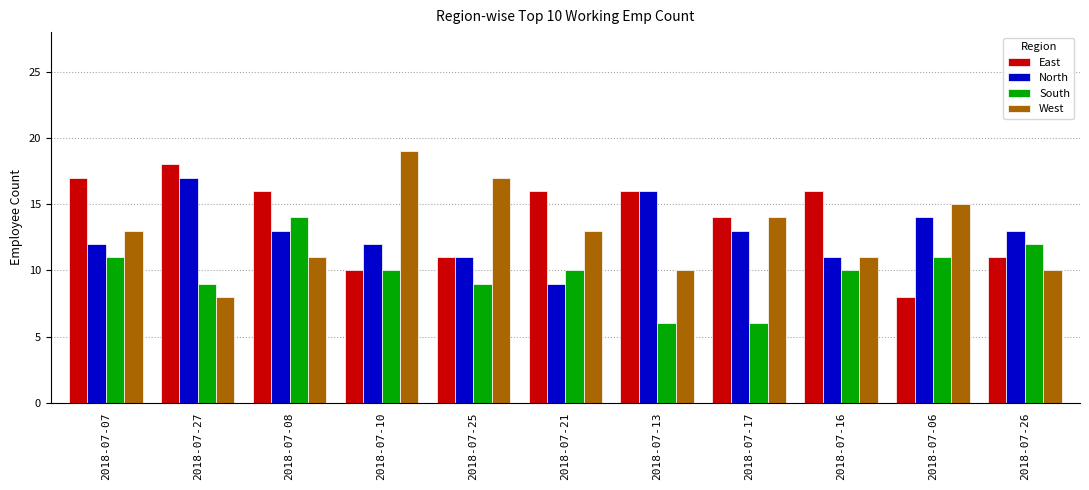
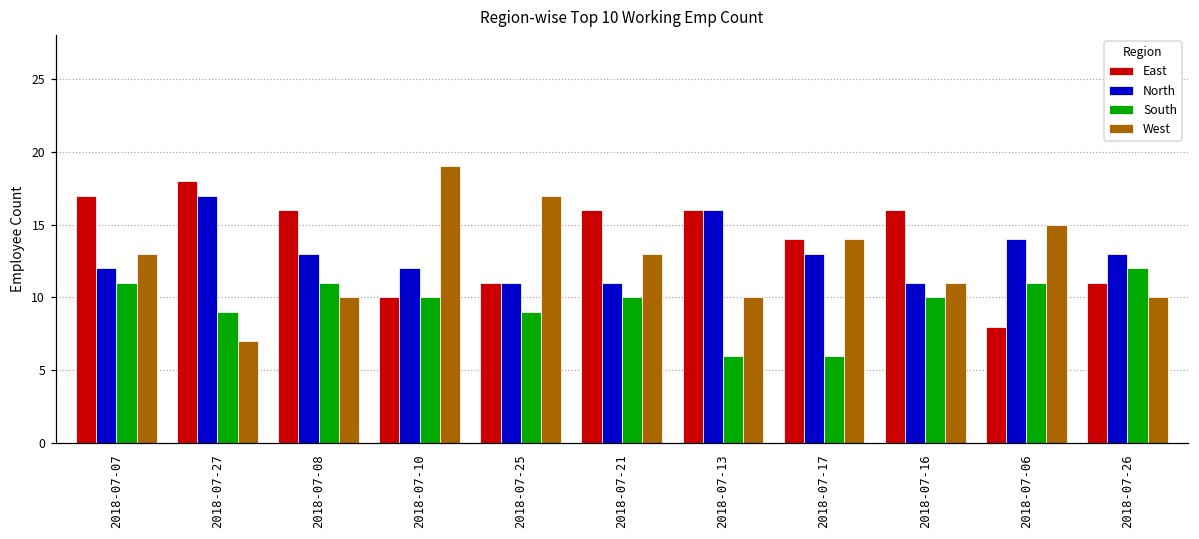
West, 2018-07-27: 8 -> 7
South, 2018-07-08: 14 -> 11
West, 2018-07-08: 11 -> 10
North, 2018-07-21: 9 -> 11
